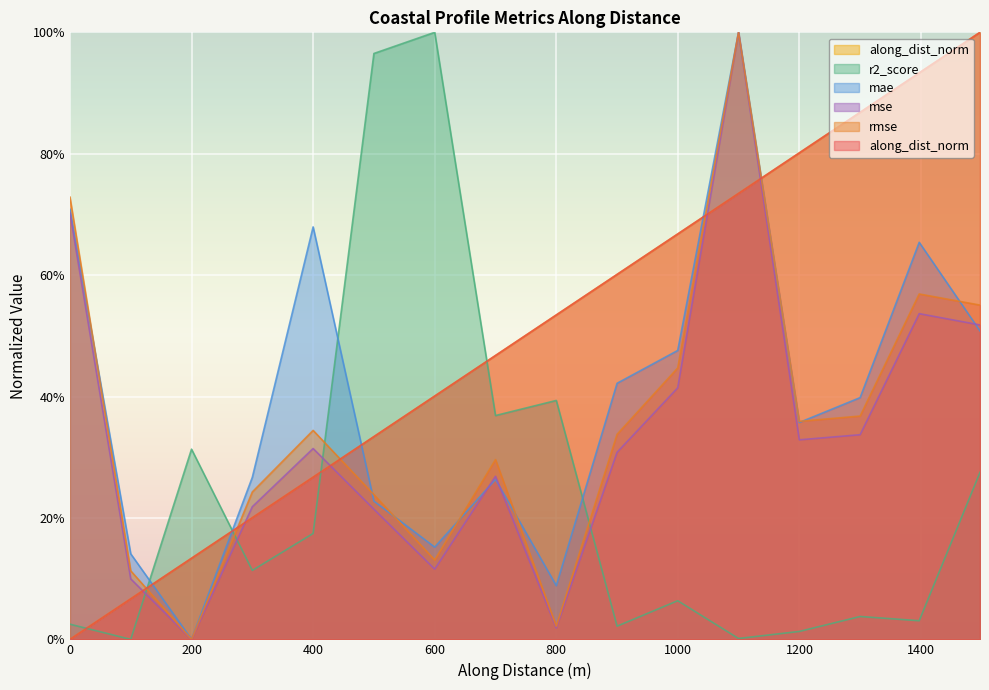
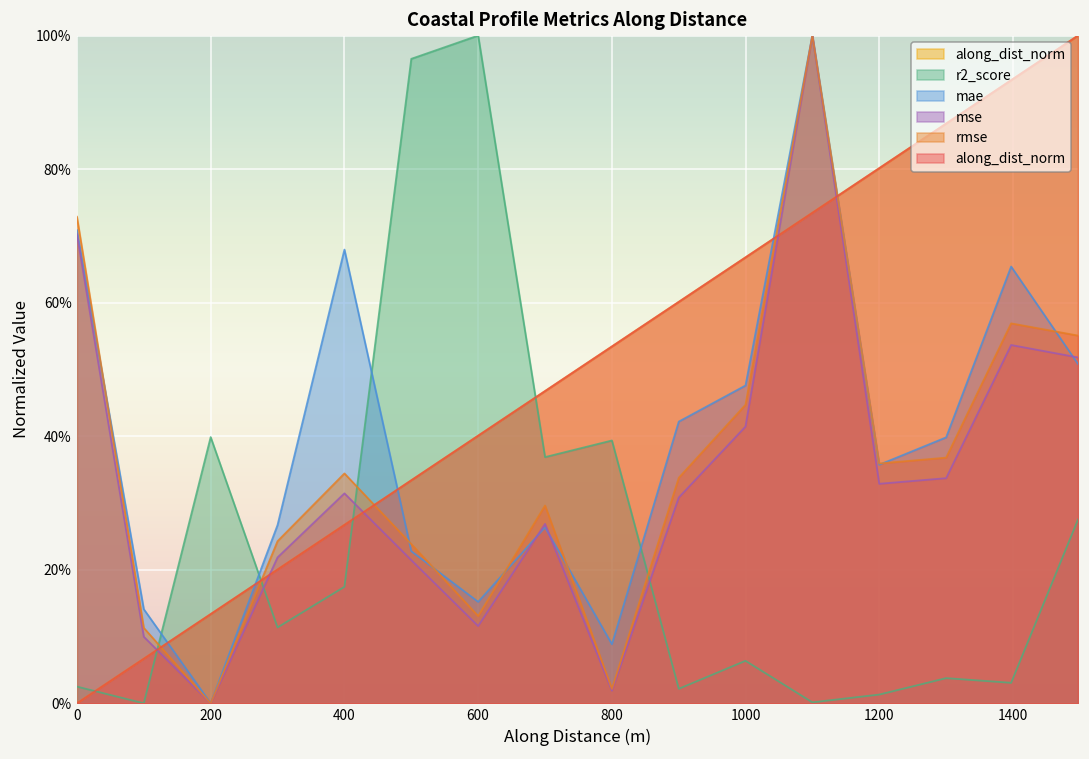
r2_score, 200: 31% -> 40%
